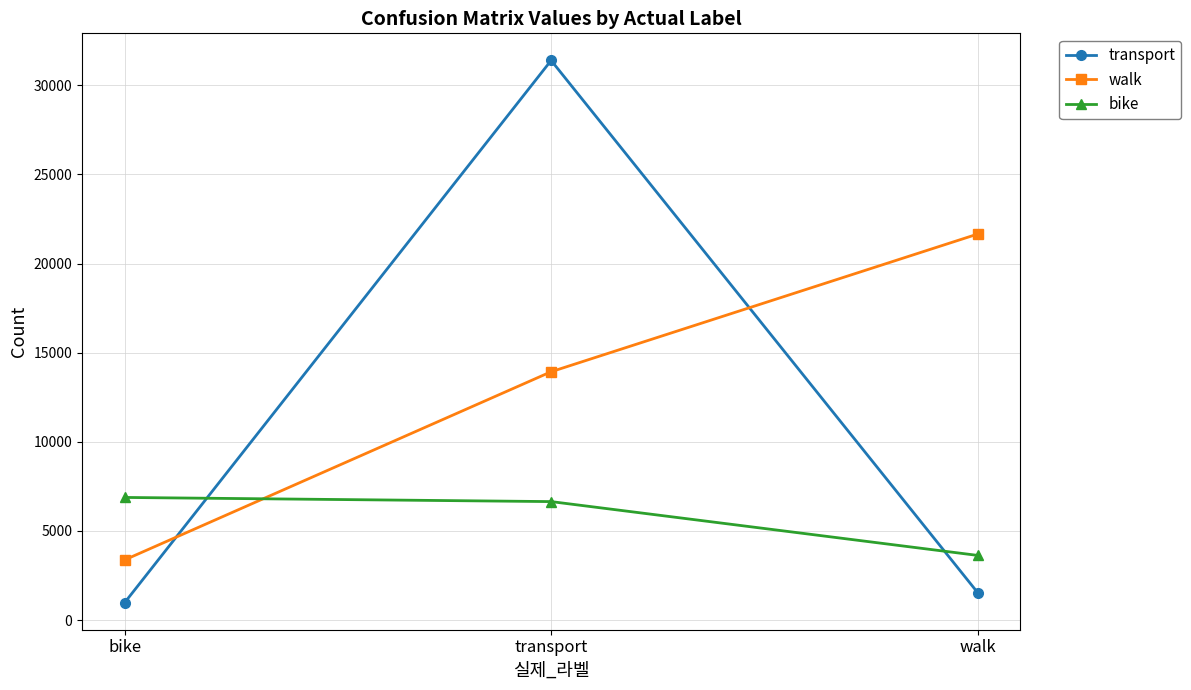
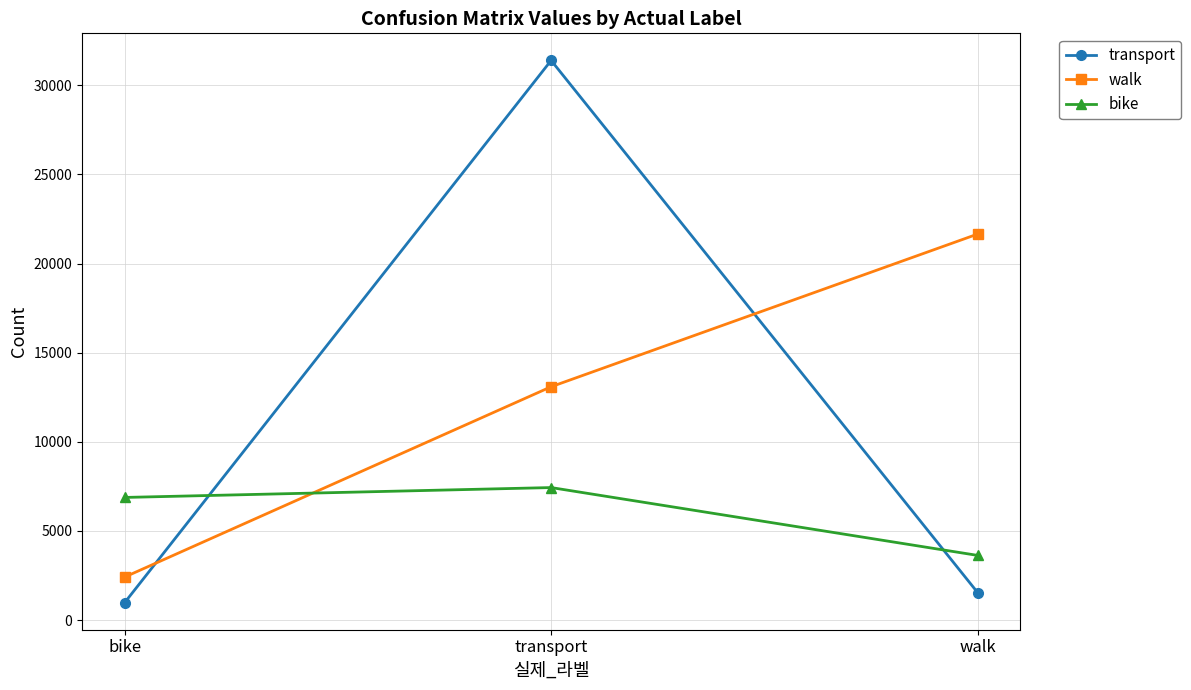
walk, bike: 3400 -> 2400
walk, transport: 13900 -> 13100
bike, transport: 6600 -> 7400
